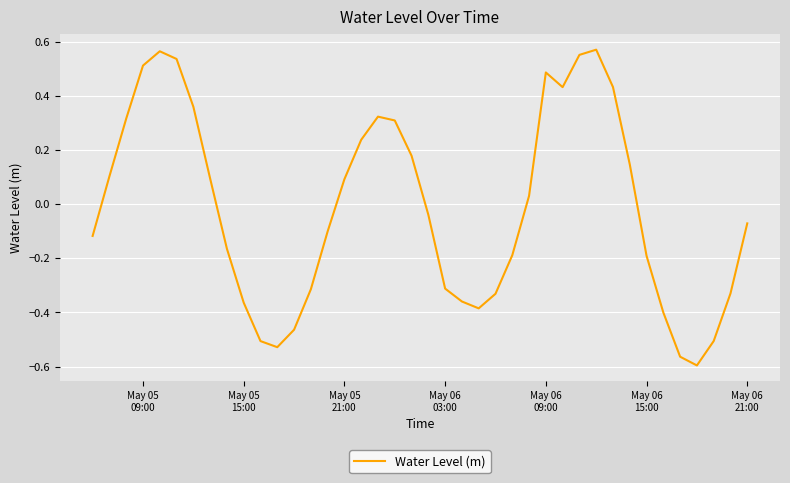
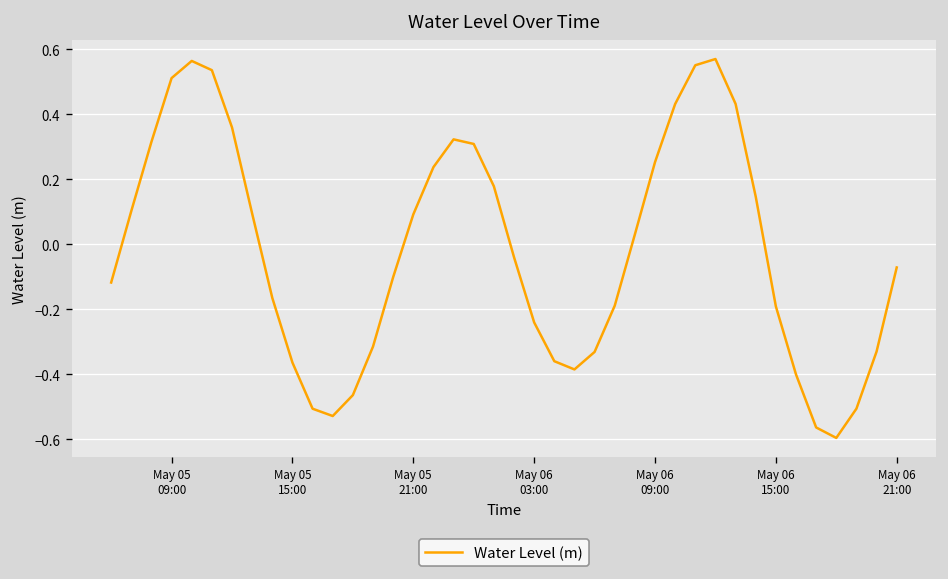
May 06 03:00: -0.31 -> -0.24
May 06 09:00: 0.49 -> 0.25
